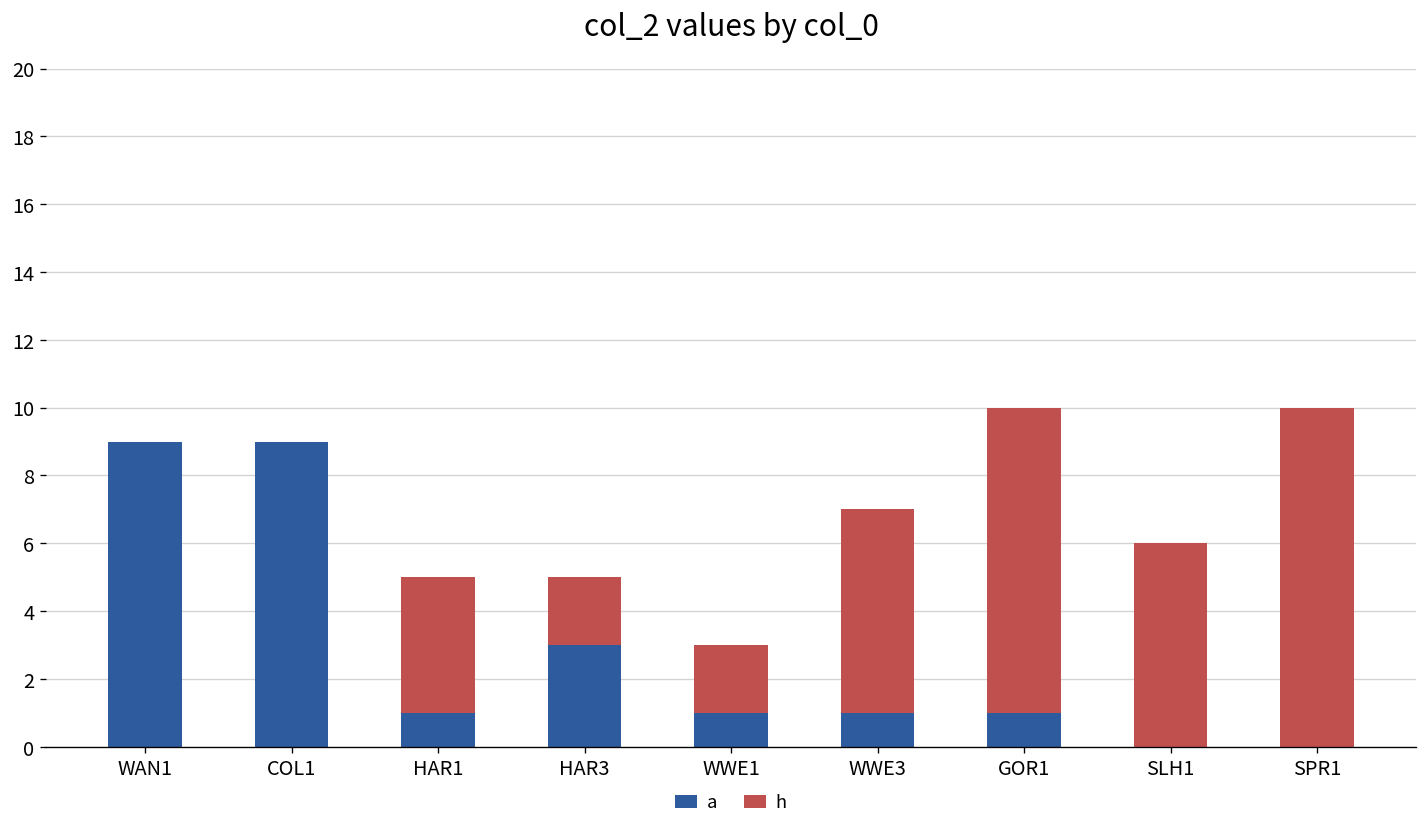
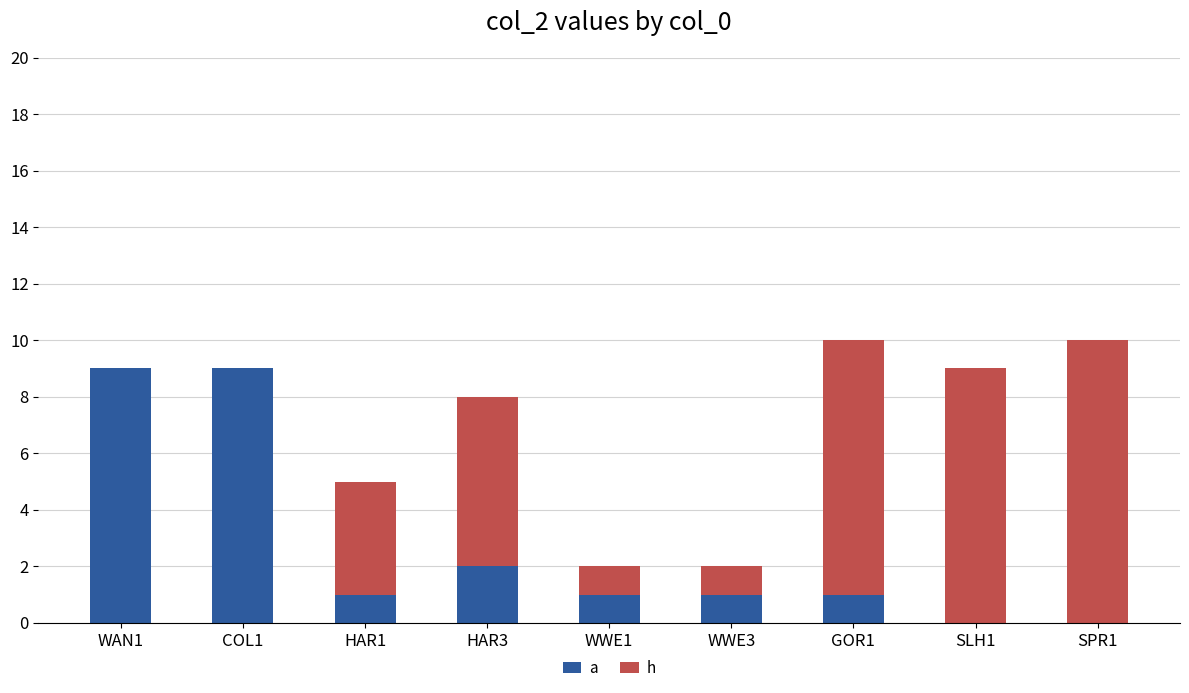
a, HAR3: 3 -> 2
h, HAR3: 2 -> 6
h, WWE1: 2 -> 1
h, WWE3: 6 -> 1
h, SLH1: 6 -> 9
